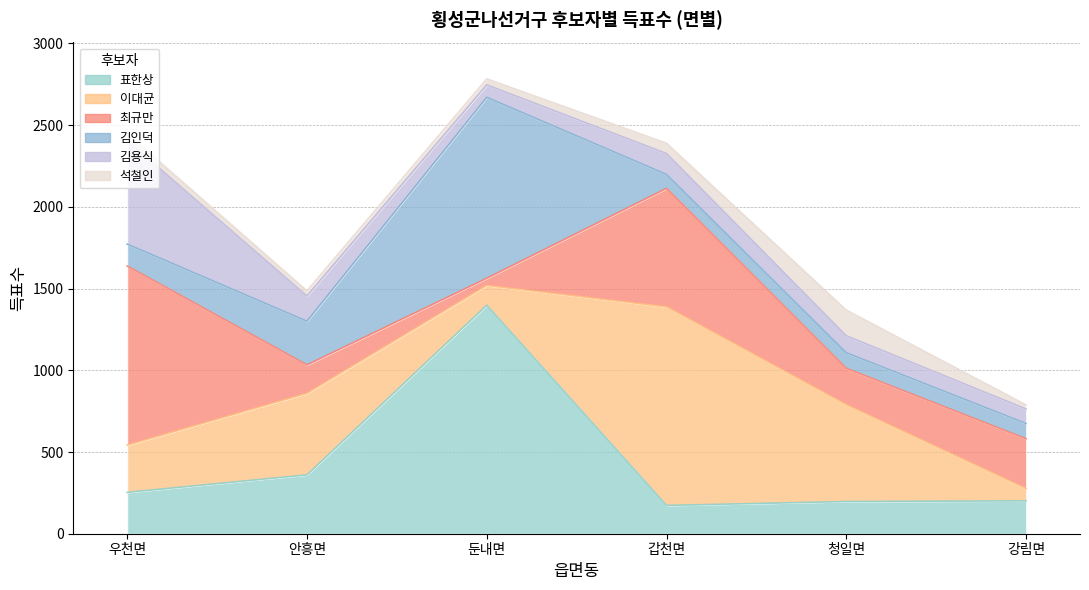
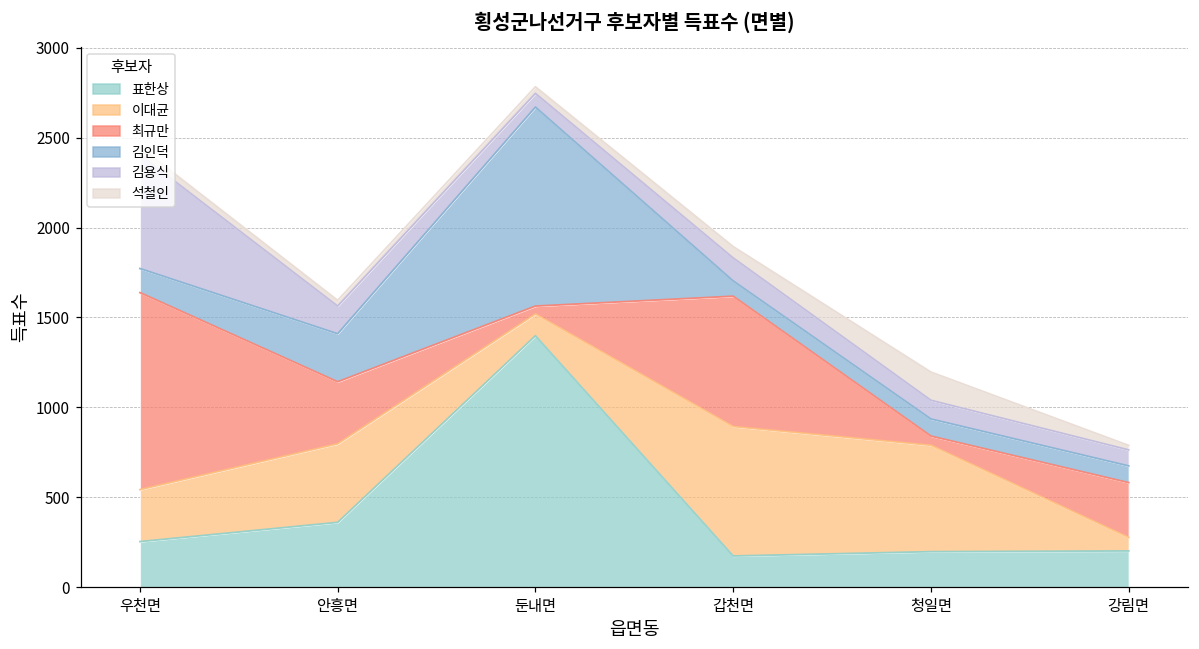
이대균, 안흥면: 500 -> 440
최규만, 안흥면: 170 -> 350
이대균, 갑천면: 1220 -> 720
최규만, 청일면: 220 -> 50
